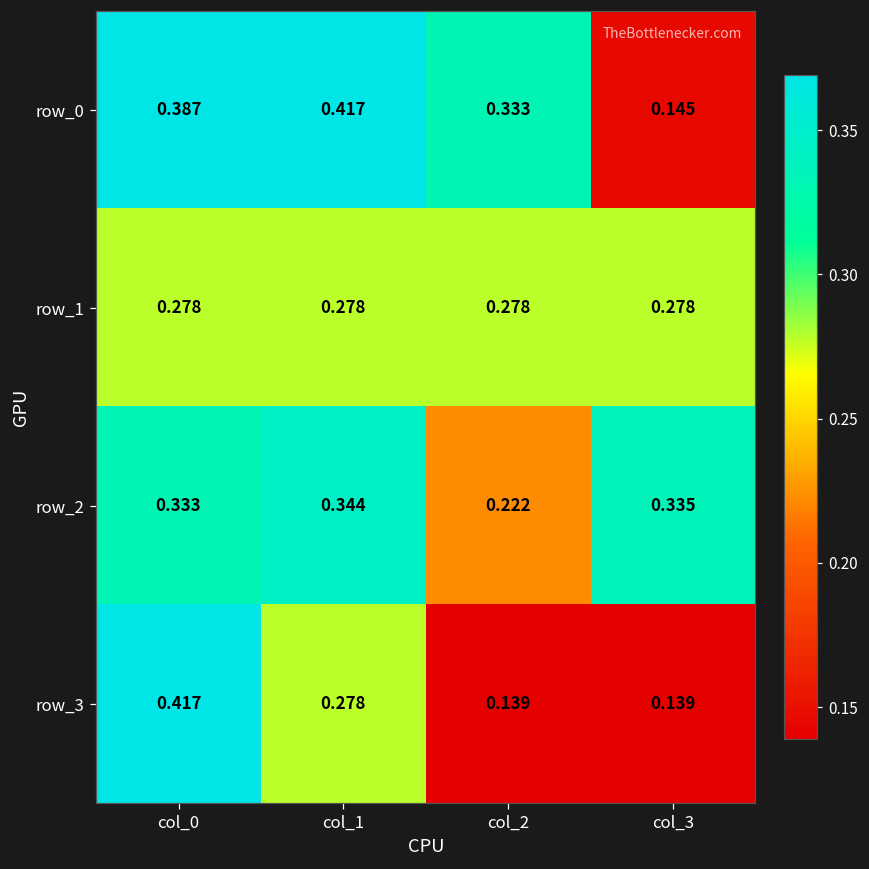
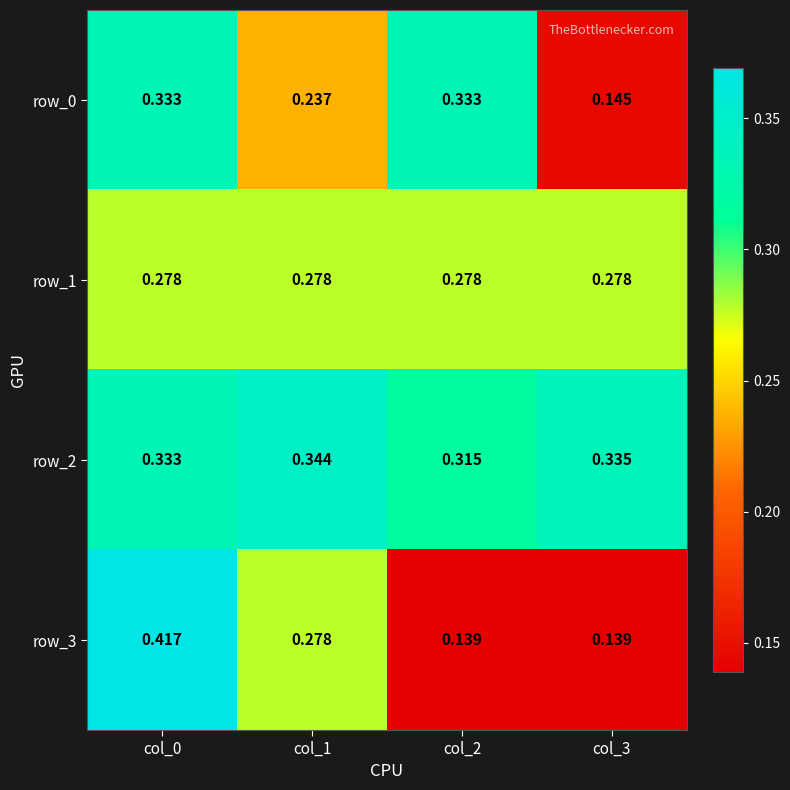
row_0, col_0: 0.387 -> 0.333
row_0, col_1: 0.417 -> 0.237
row_2, col_2: 0.222 -> 0.315
